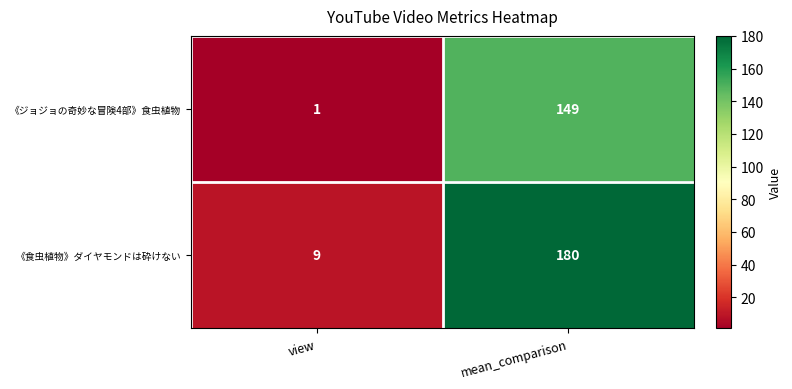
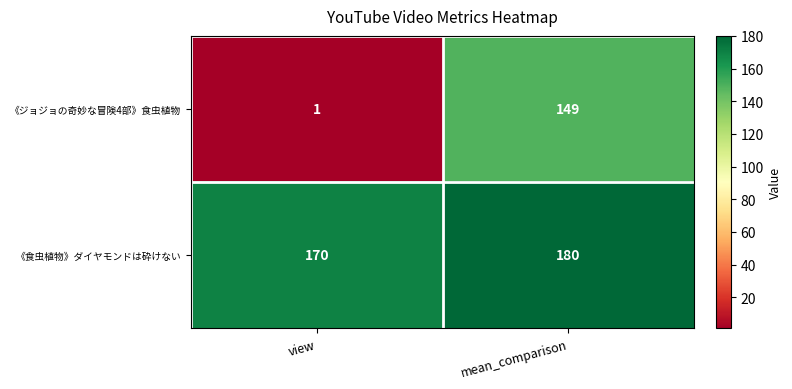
《食虫植物》ダイヤモンドは砕けない, view: 9 -> 170
